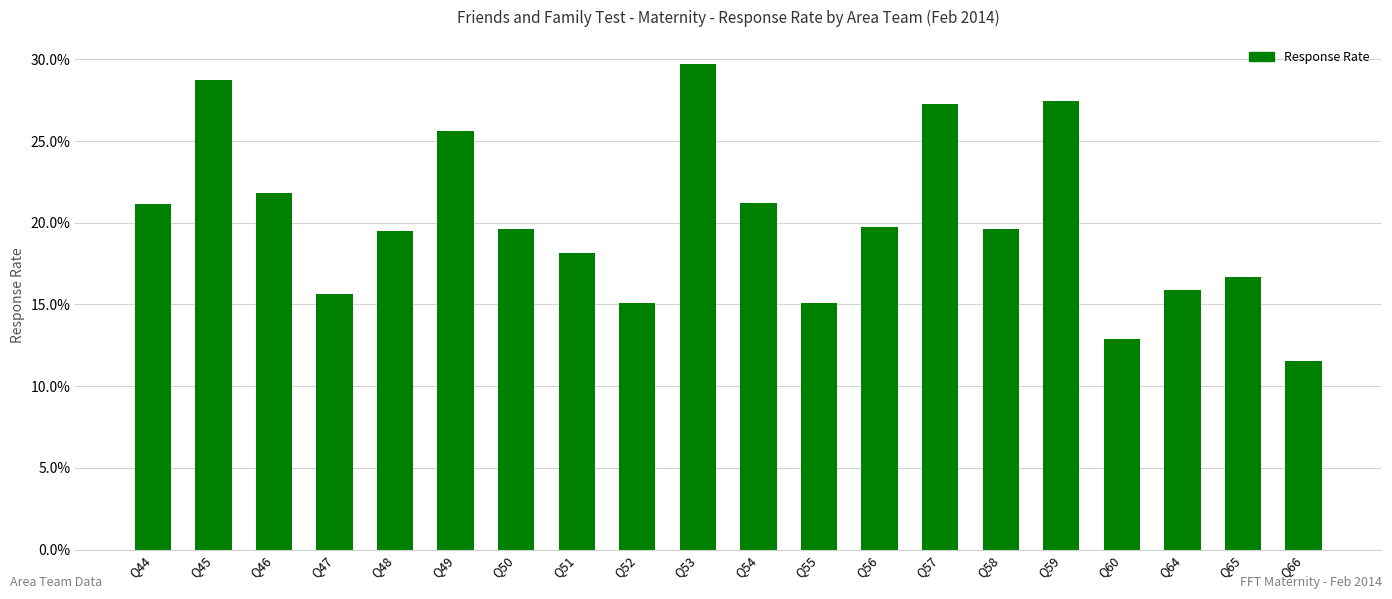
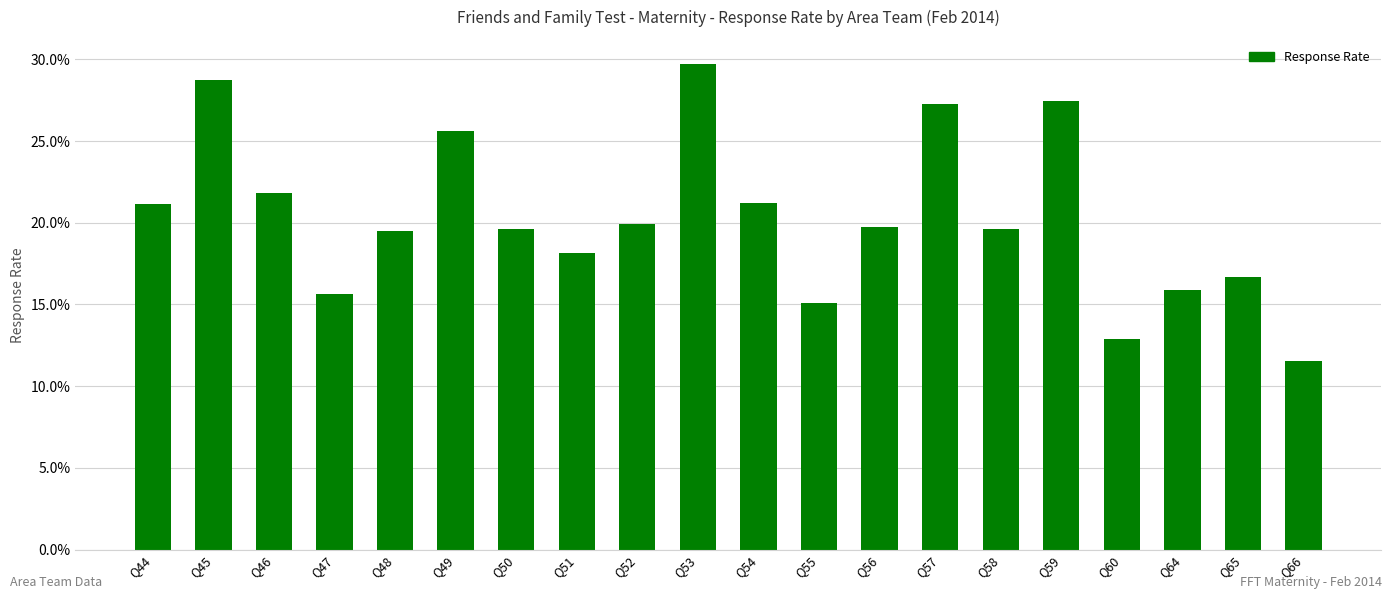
Q52: 15.1% -> 19.9%
